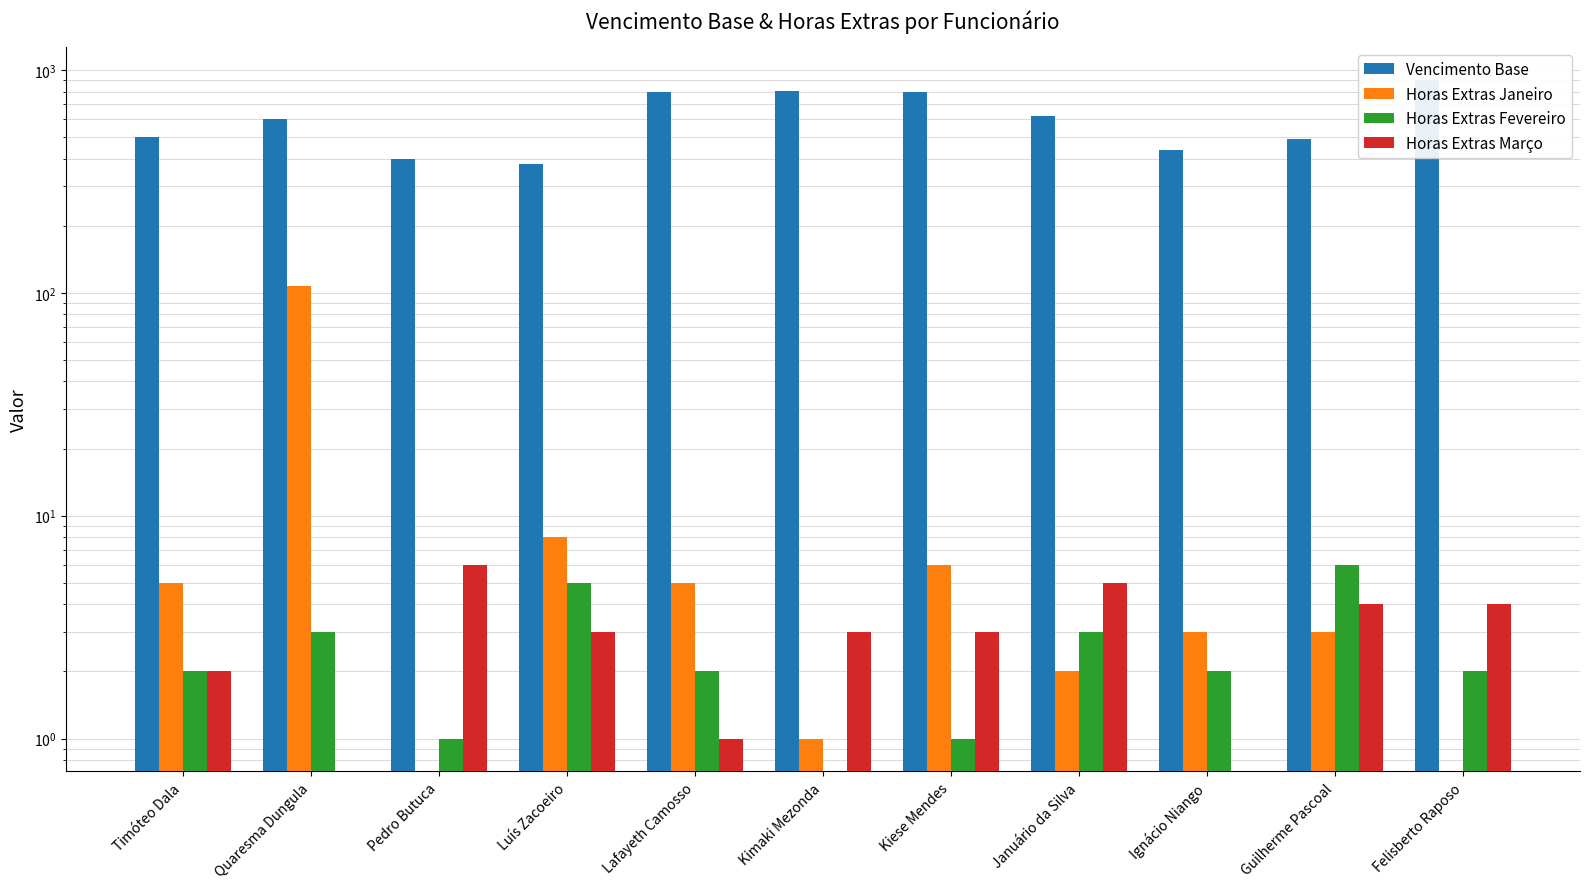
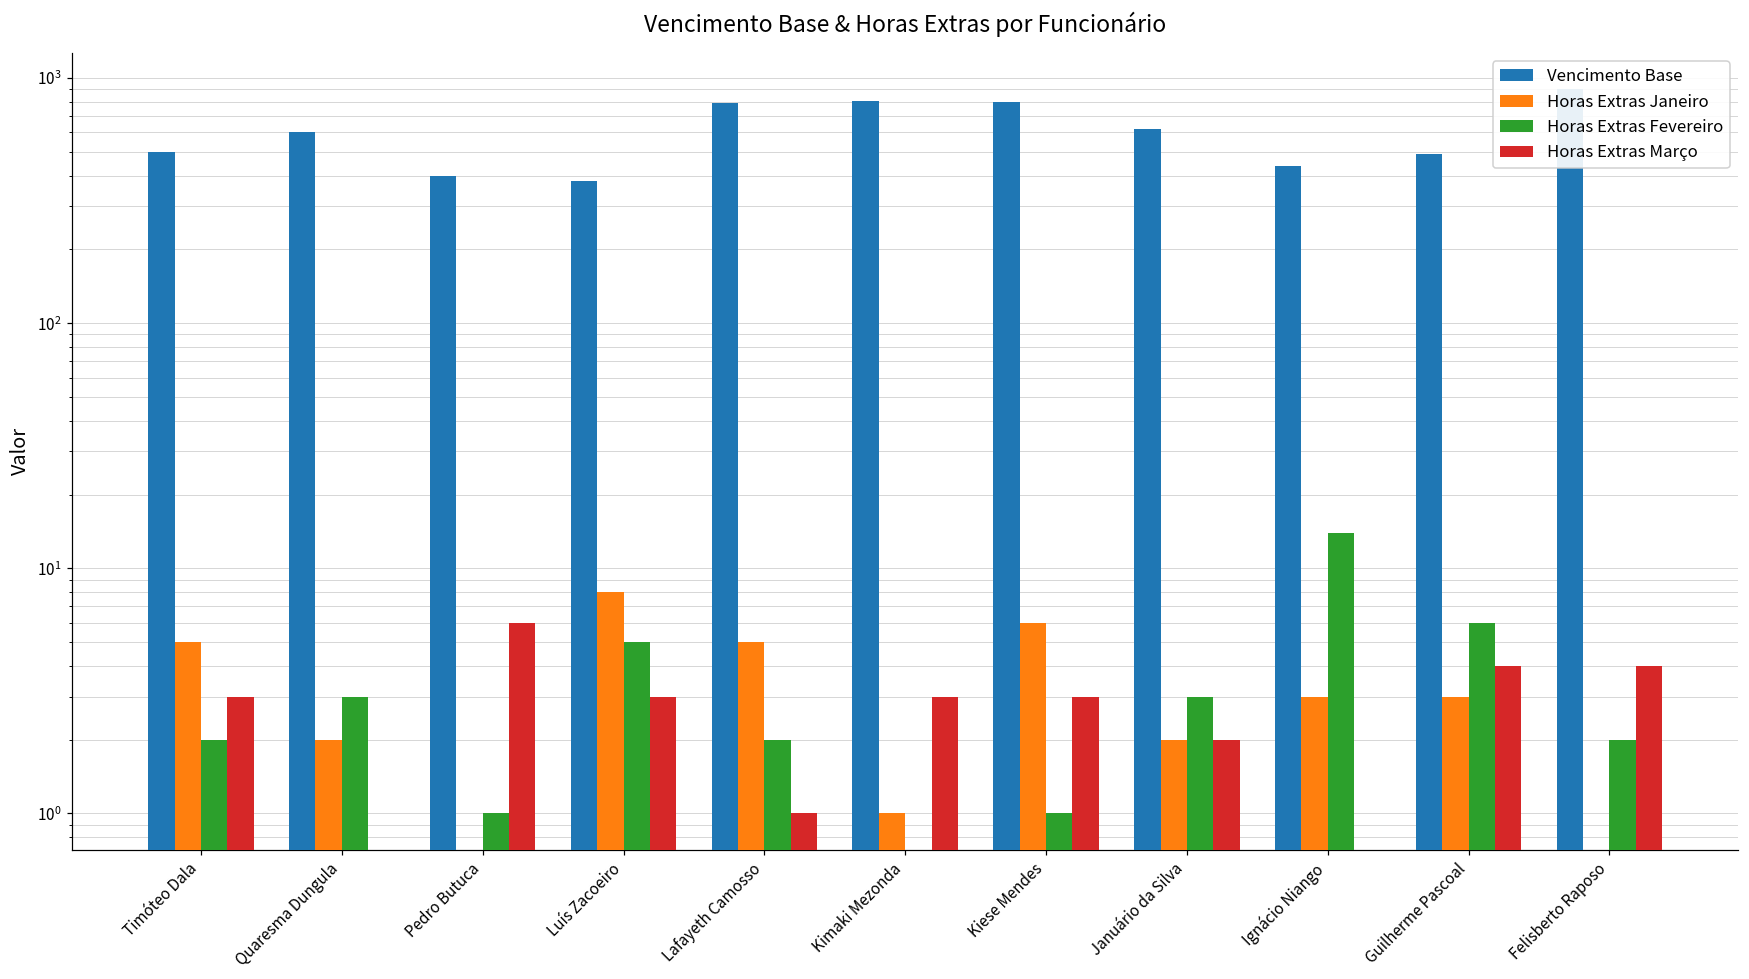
Horas Extras Março, Timóteo Dala: 2 -> 3
Horas Extras Janeiro, Quaresma Dungula: 110 -> 2
Horas Extras Março, Januário da Silva: 5 -> 2
Horas Extras Fevereiro, Ignácio Niango: 2 -> 14
